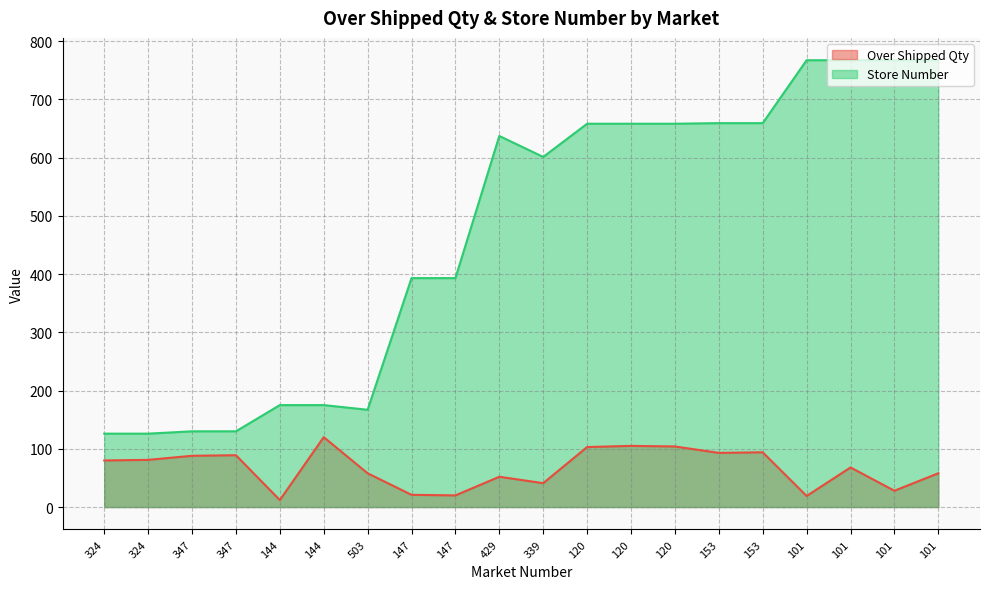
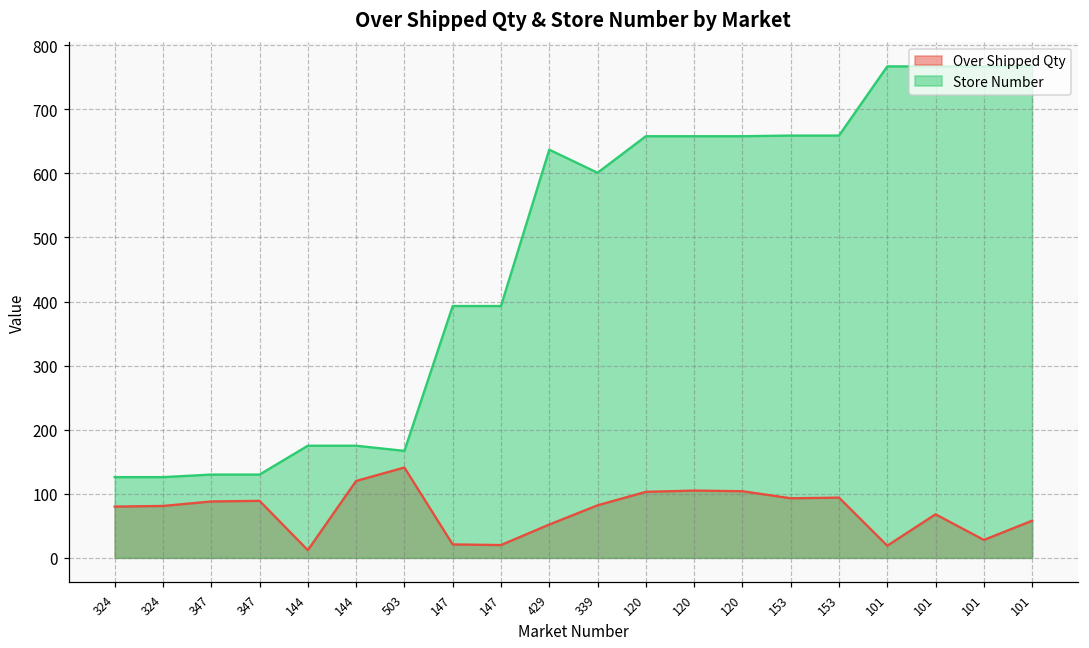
Over Shipped Qty, 503: 60 -> 140
Over Shipped Qty, 339: 40 -> 80
